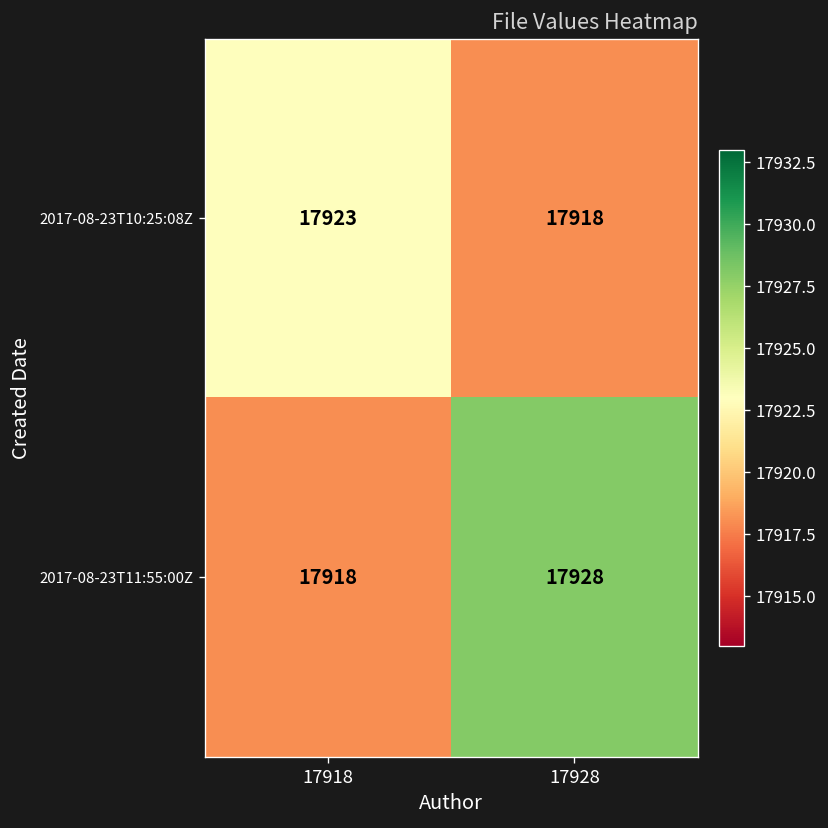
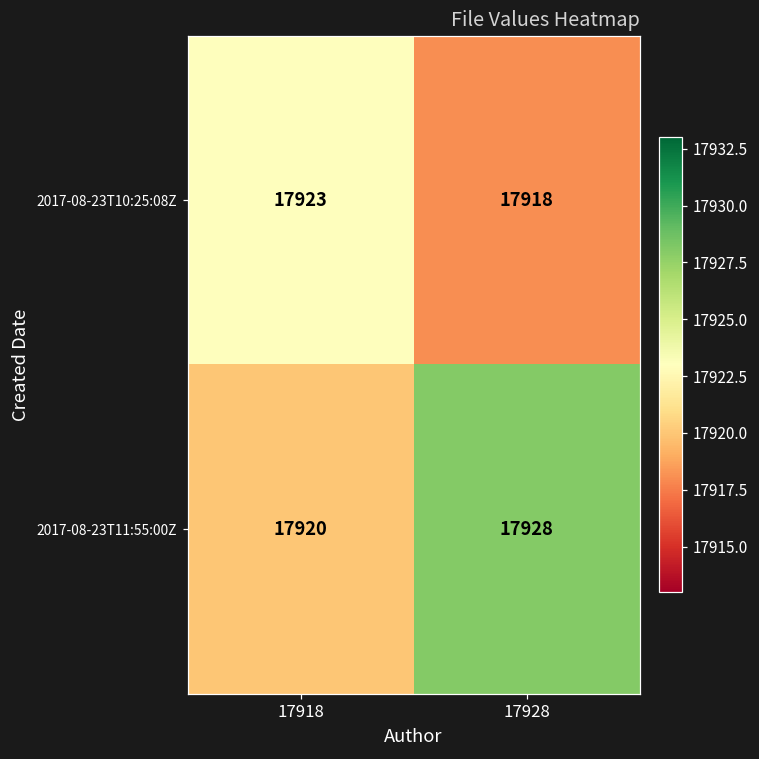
2017-08-23T11:55:00Z, 17918: 17918 -> 17920
